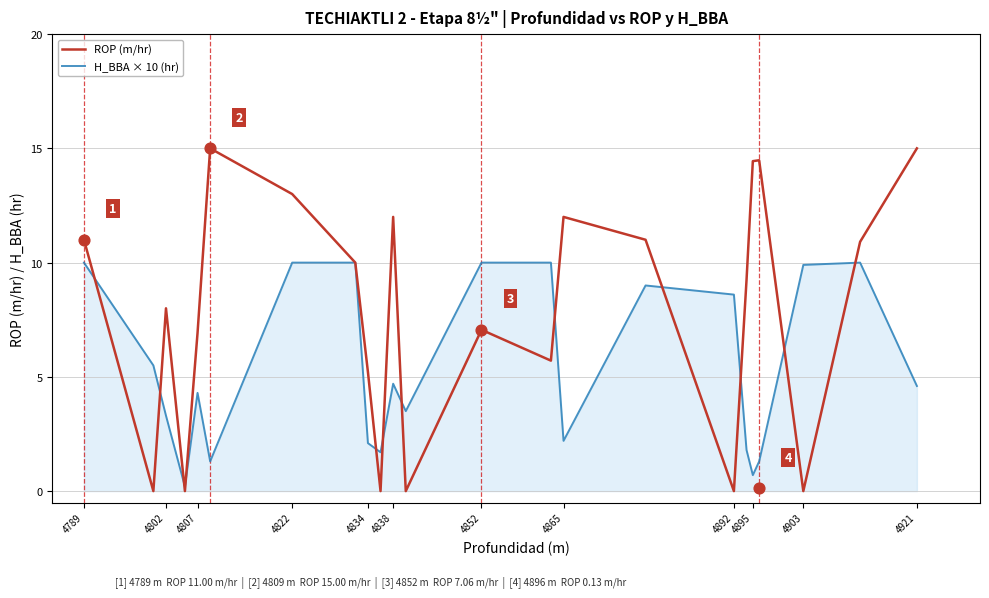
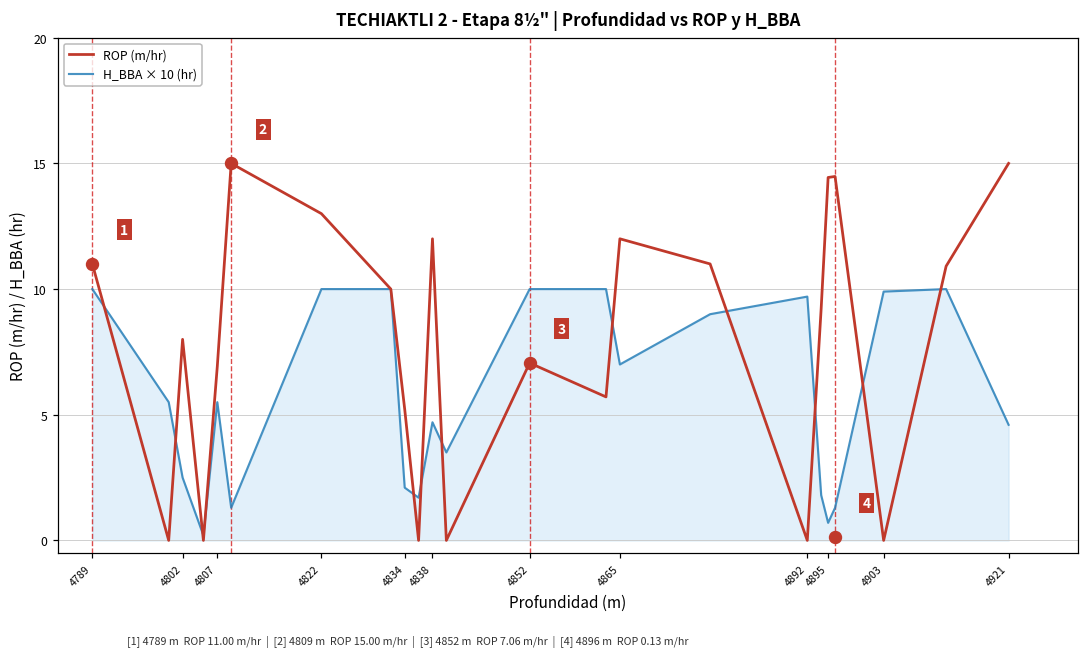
H_BBA × 10 (hr), 4802: 3.3 -> 2.5
H_BBA × 10 (hr), 4807: 4.3 -> 5.5
H_BBA × 10 (hr), 4865: 2.2 -> 7.0
H_BBA × 10 (hr), 4892: 8.6 -> 9.7
